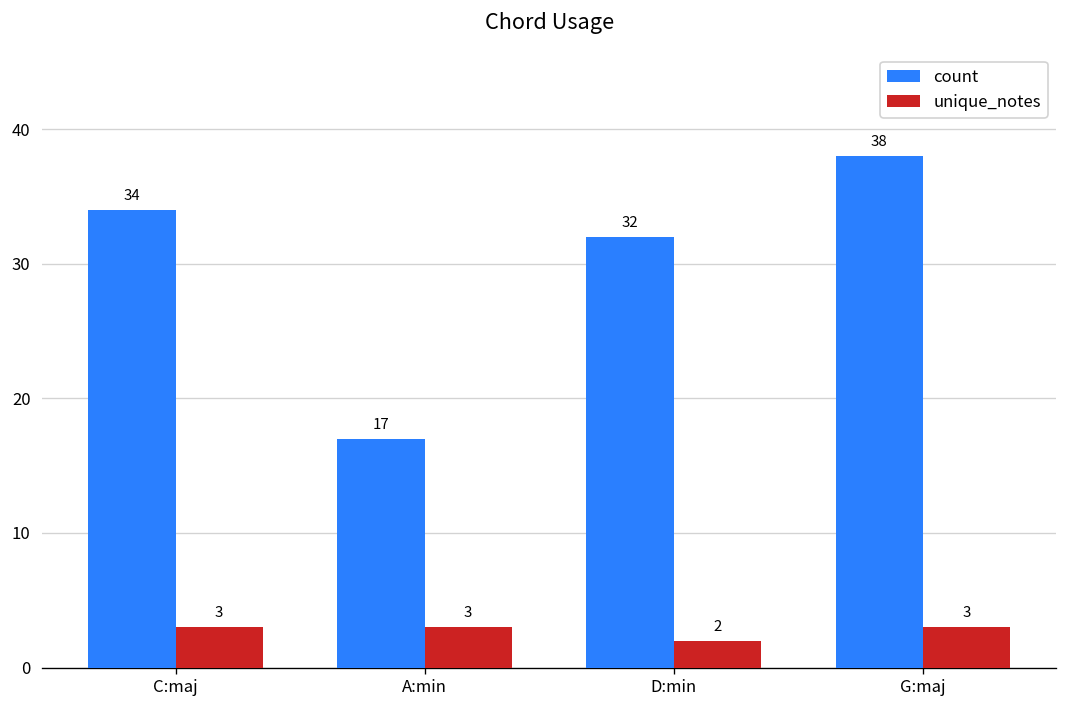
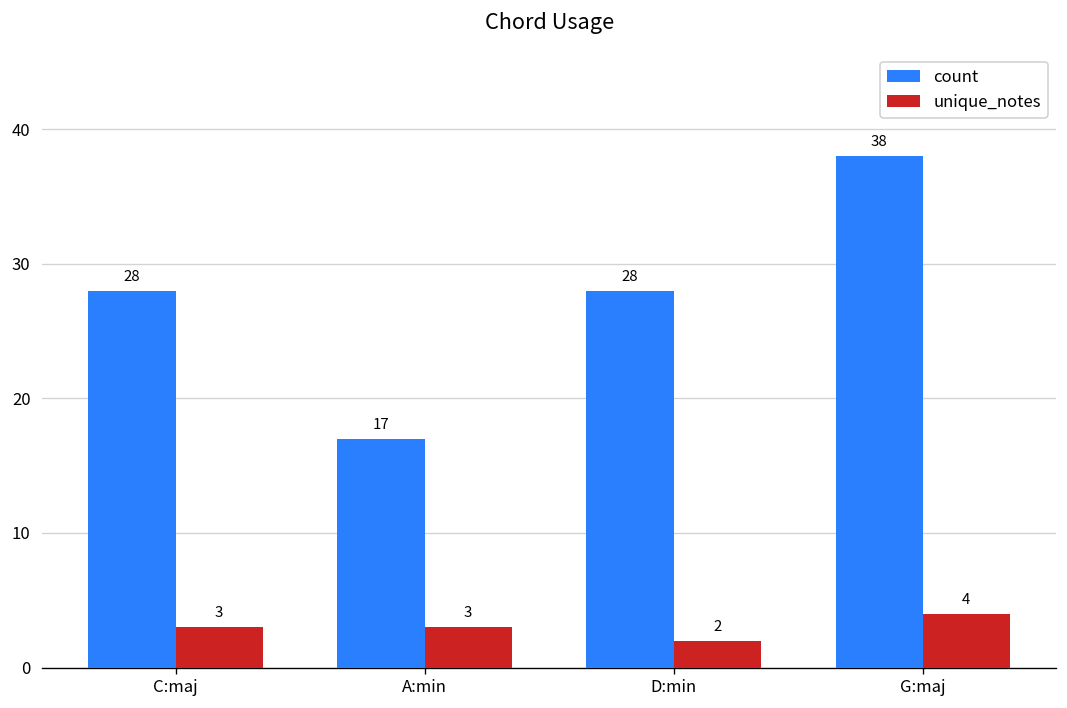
count, C:maj: 34 -> 28
count, D:min: 32 -> 28
unique_notes, G:maj: 3 -> 4
